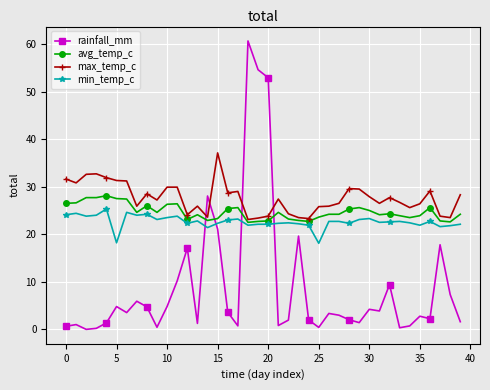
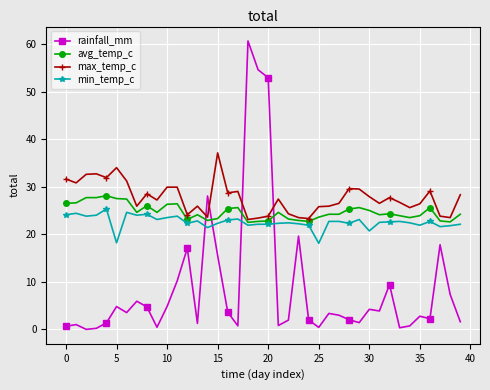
max_temp_c, 5: 31 -> 34
rainfall_mm, 15: 21 -> 16
min_temp_c, 30: 23 -> 21
